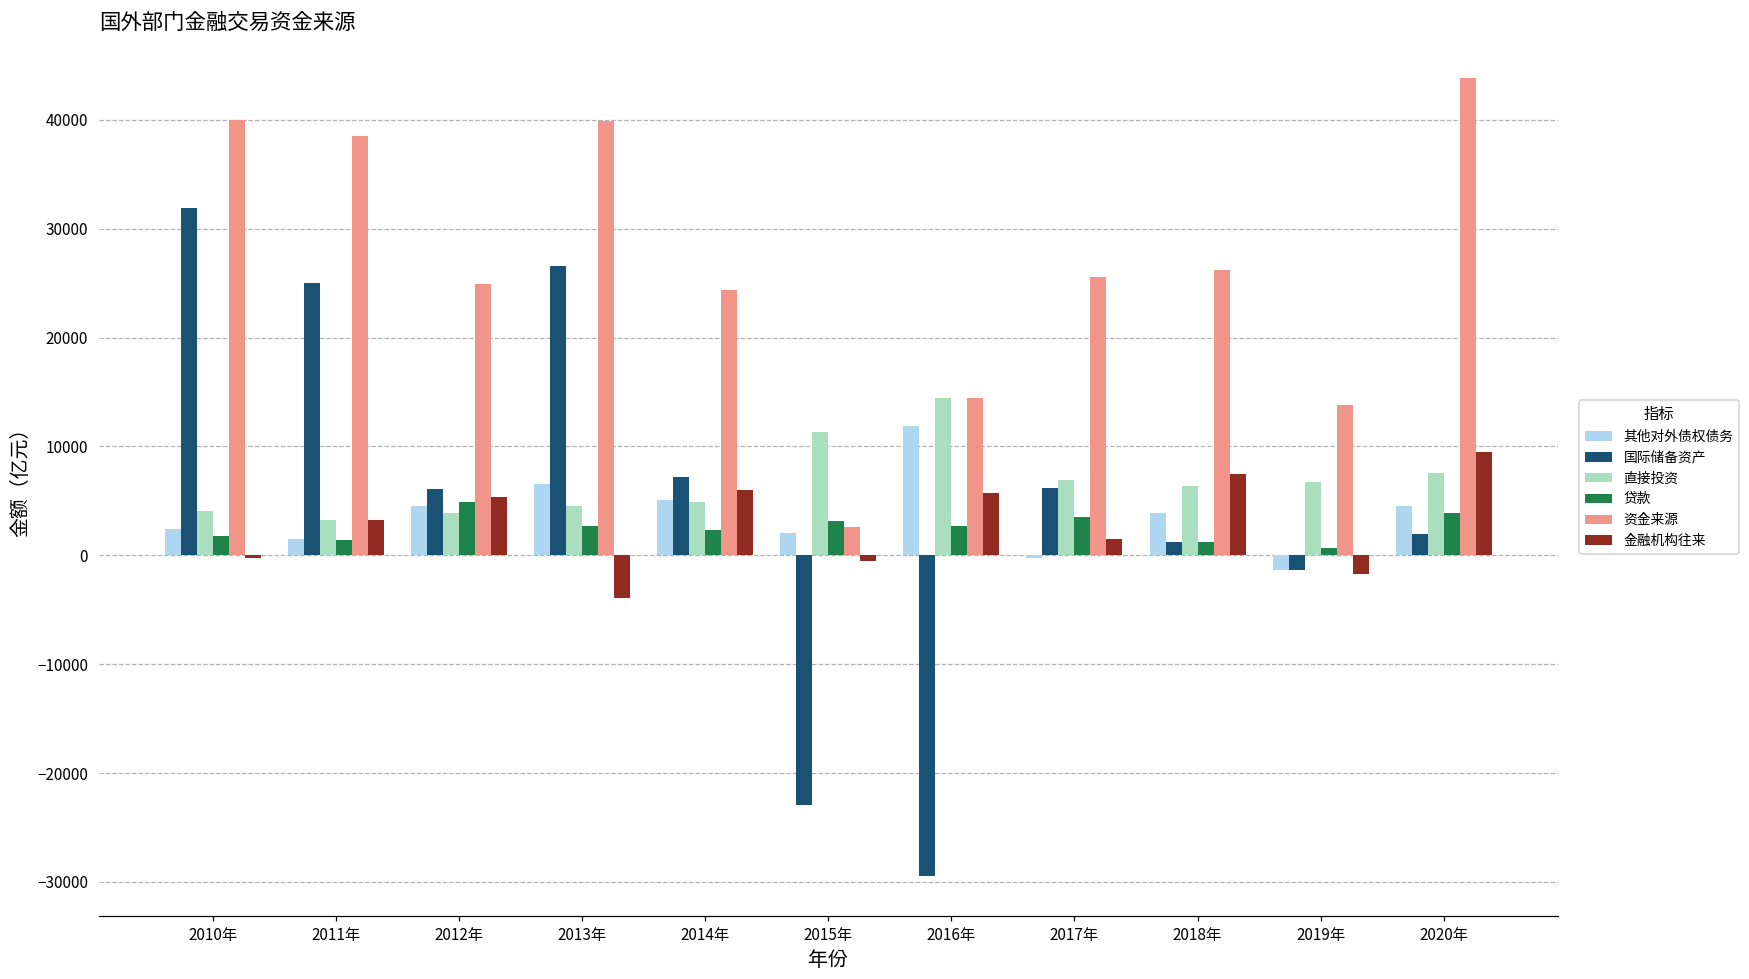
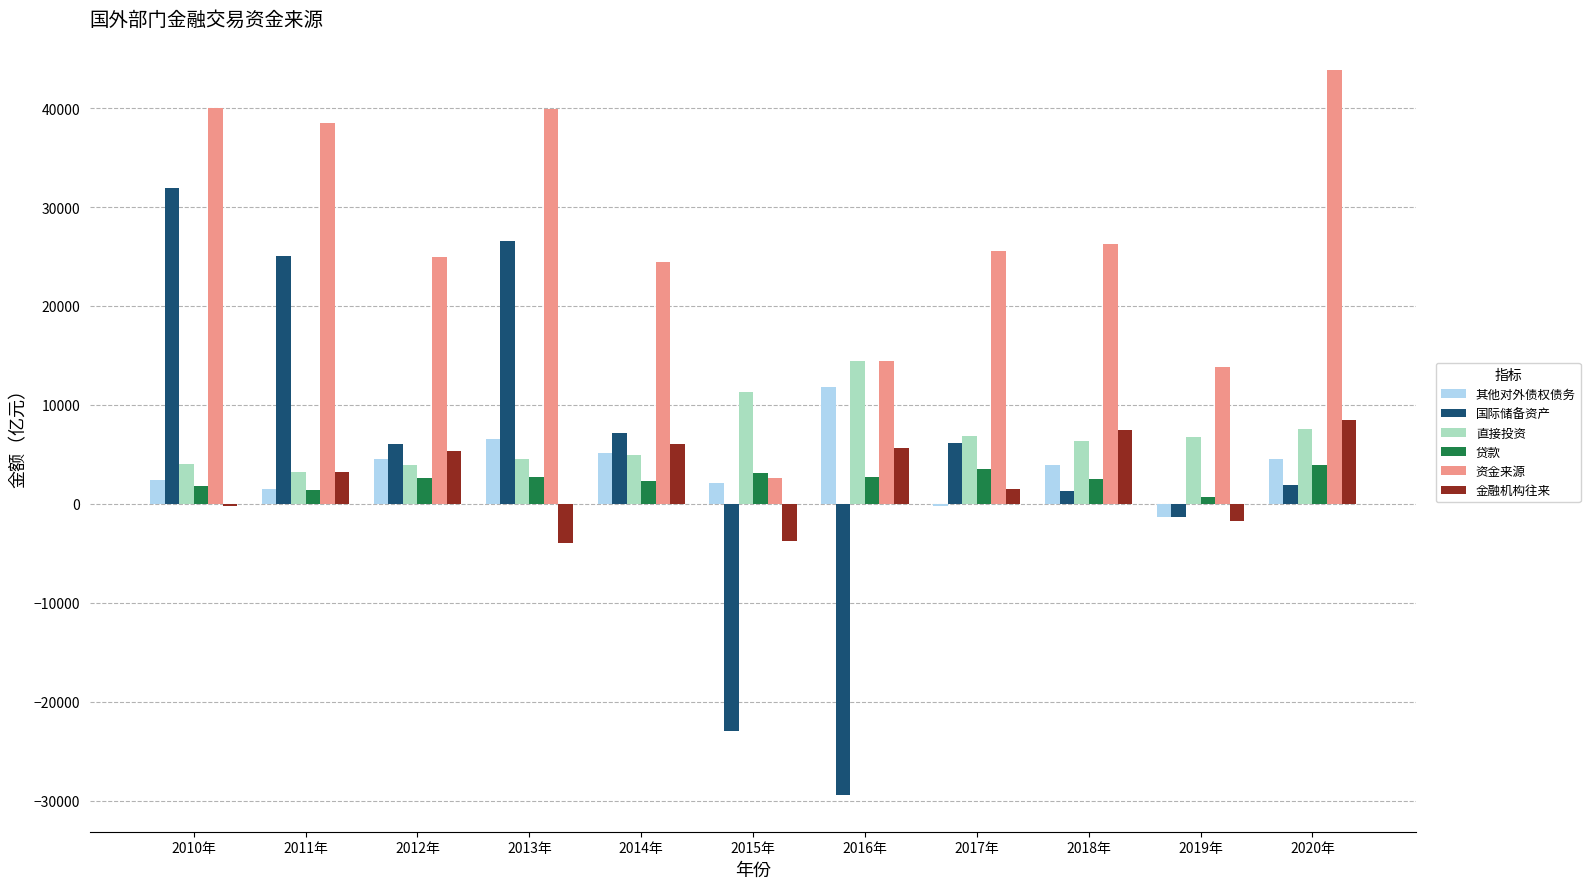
贷款, 2012年: 5000 -> 3000
金融机构往来, 2015年: 0 -> -4000
贷款, 2018年: 1000 -> 2000
金融机构往来, 2020年: 9000 -> 8000
